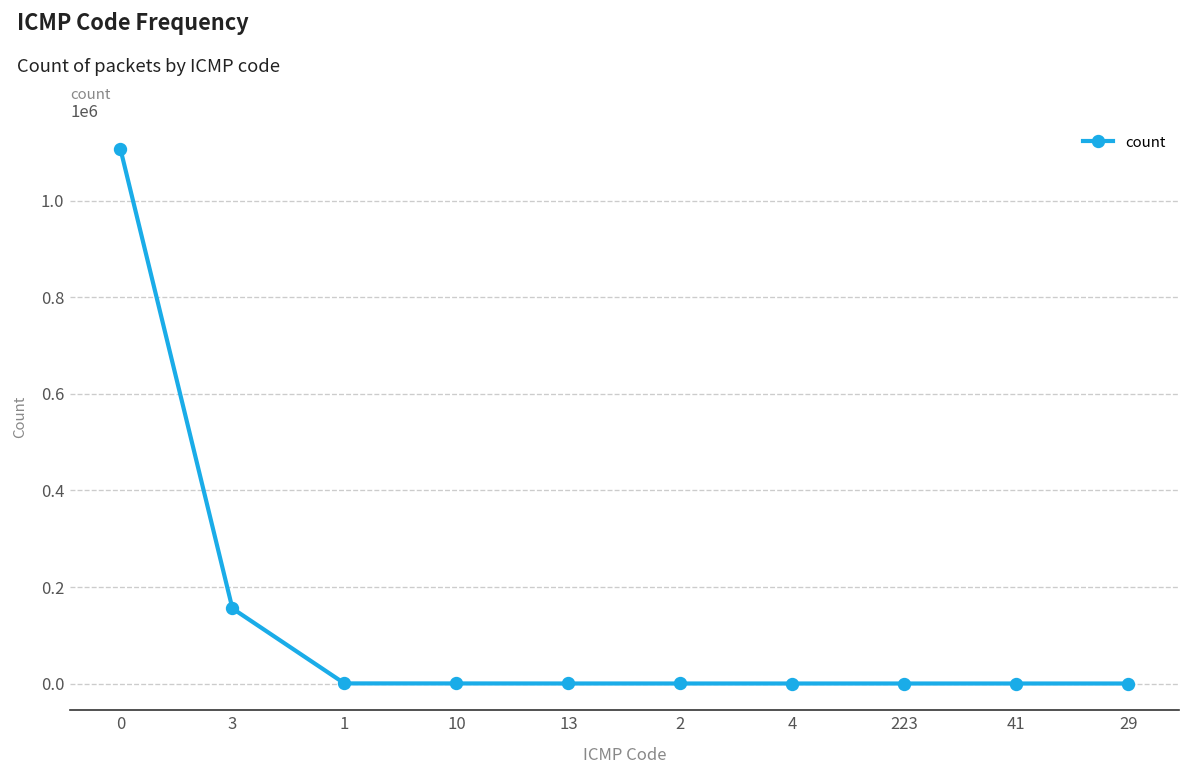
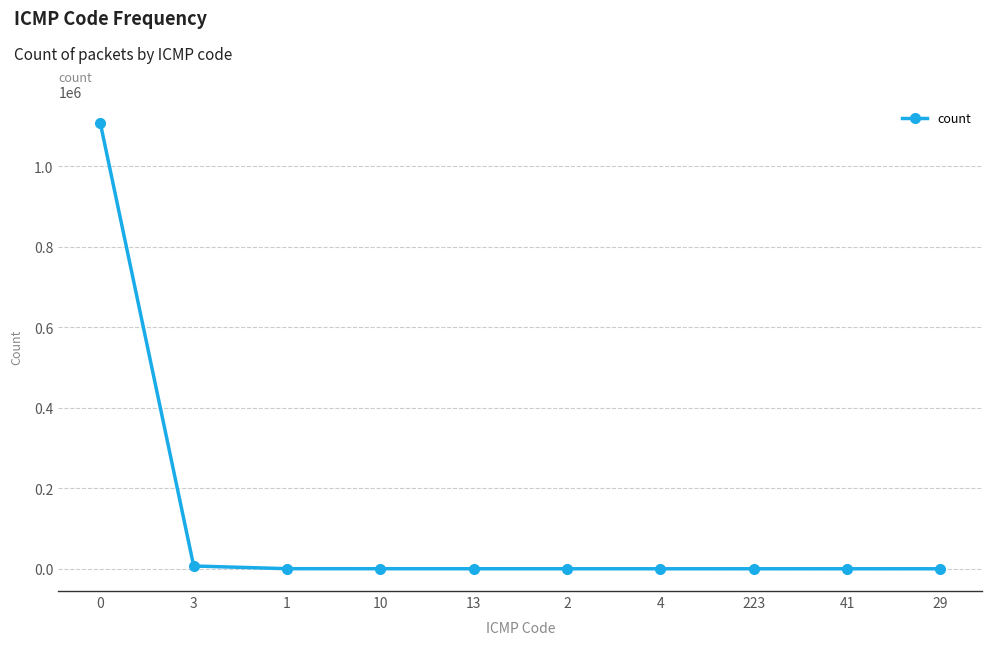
3: 160000 -> 10000
